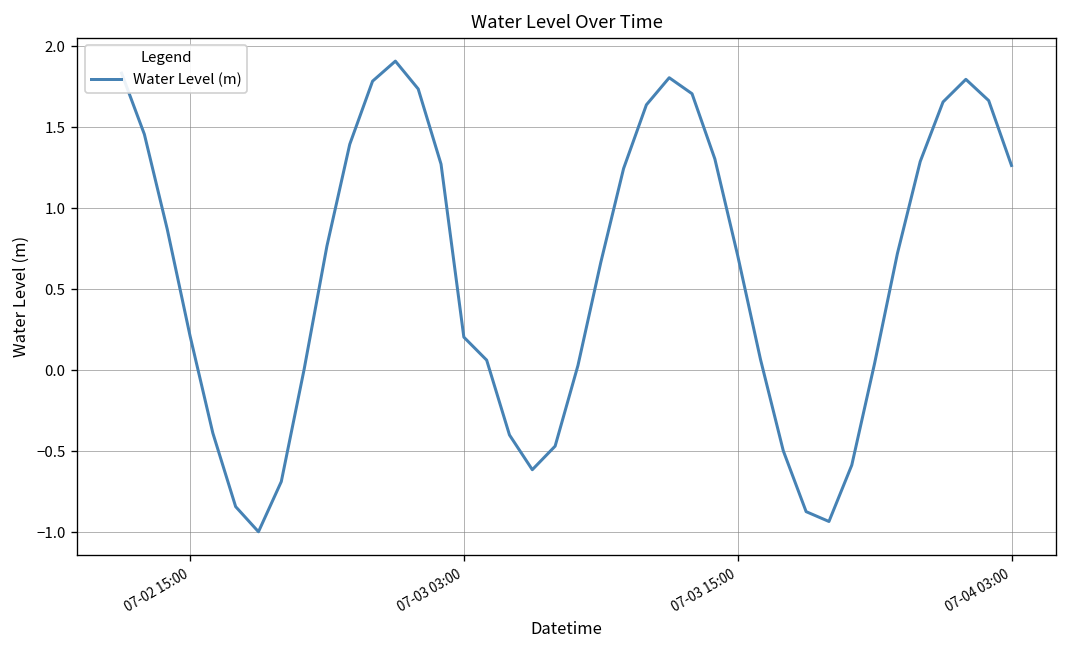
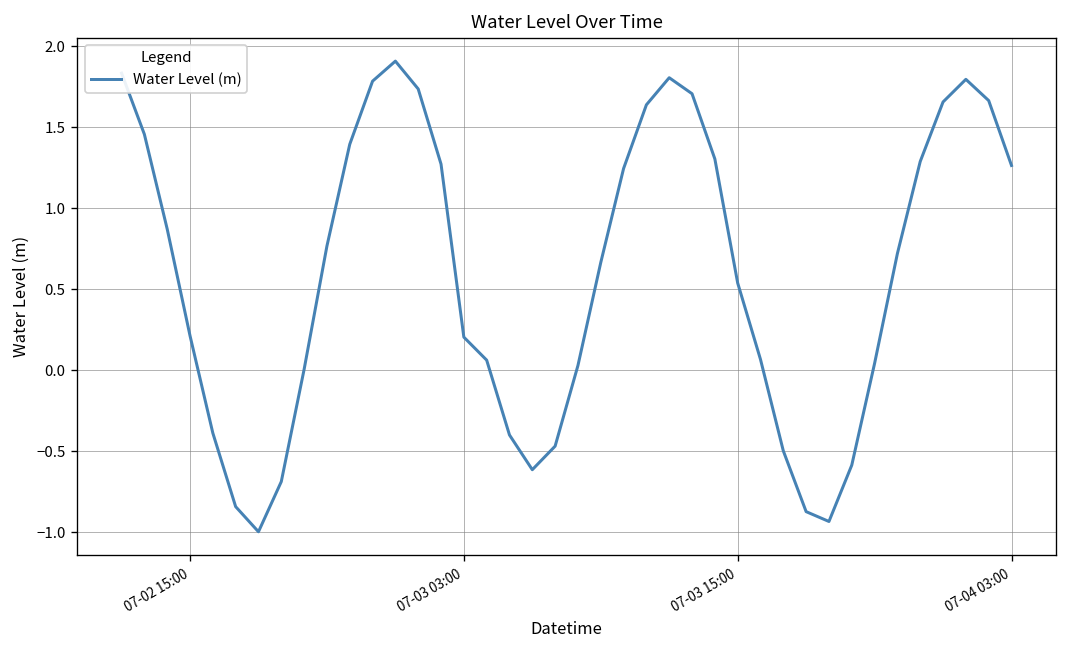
07-03 15:00: 0.71 -> 0.54
